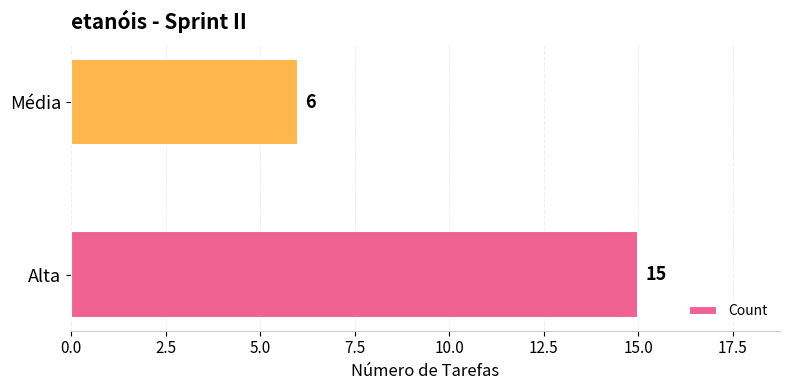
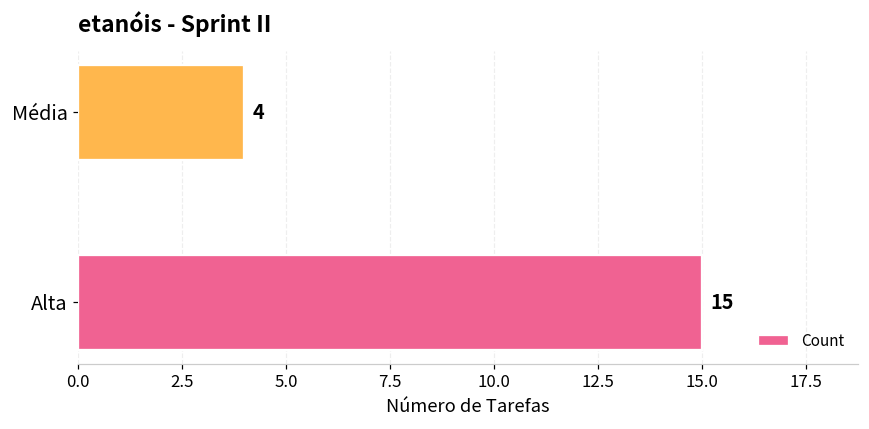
Média: 6 -> 4
